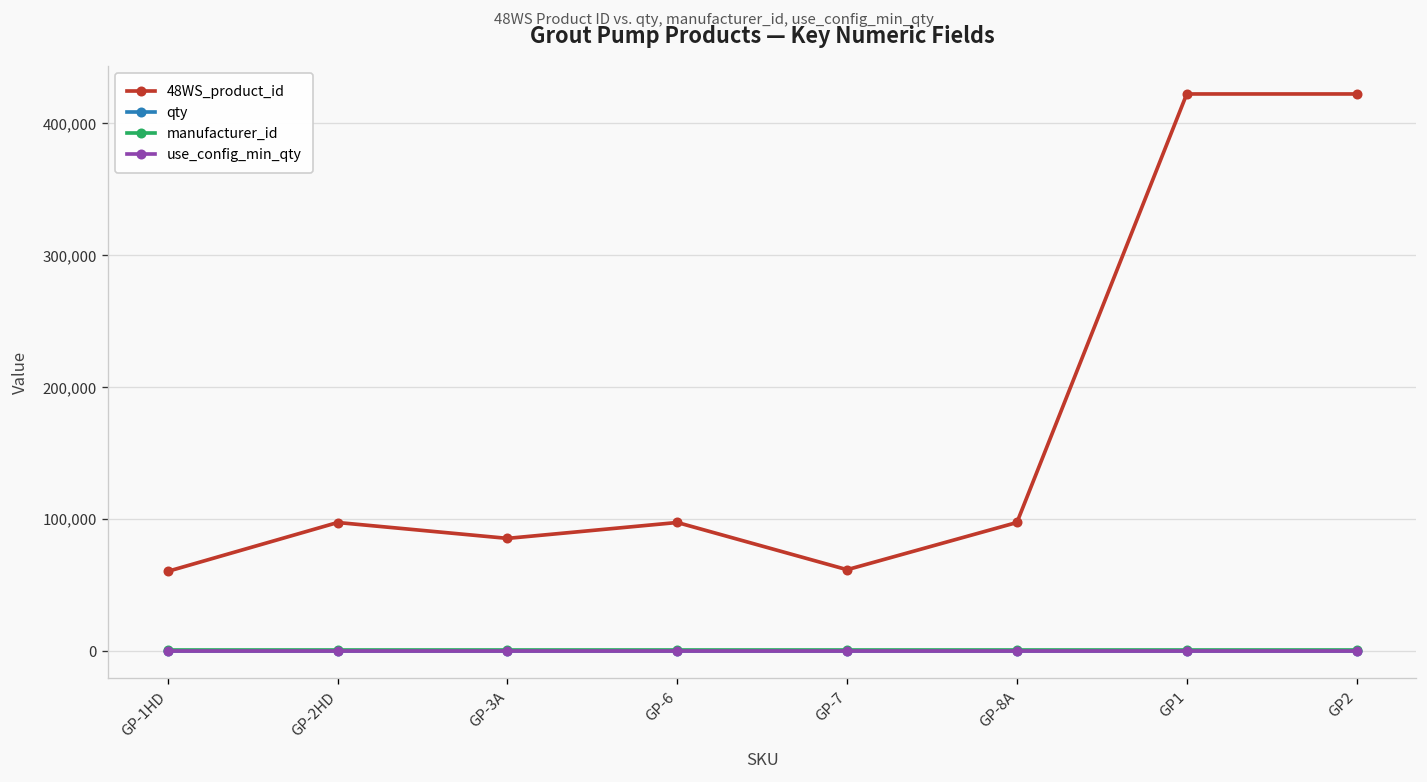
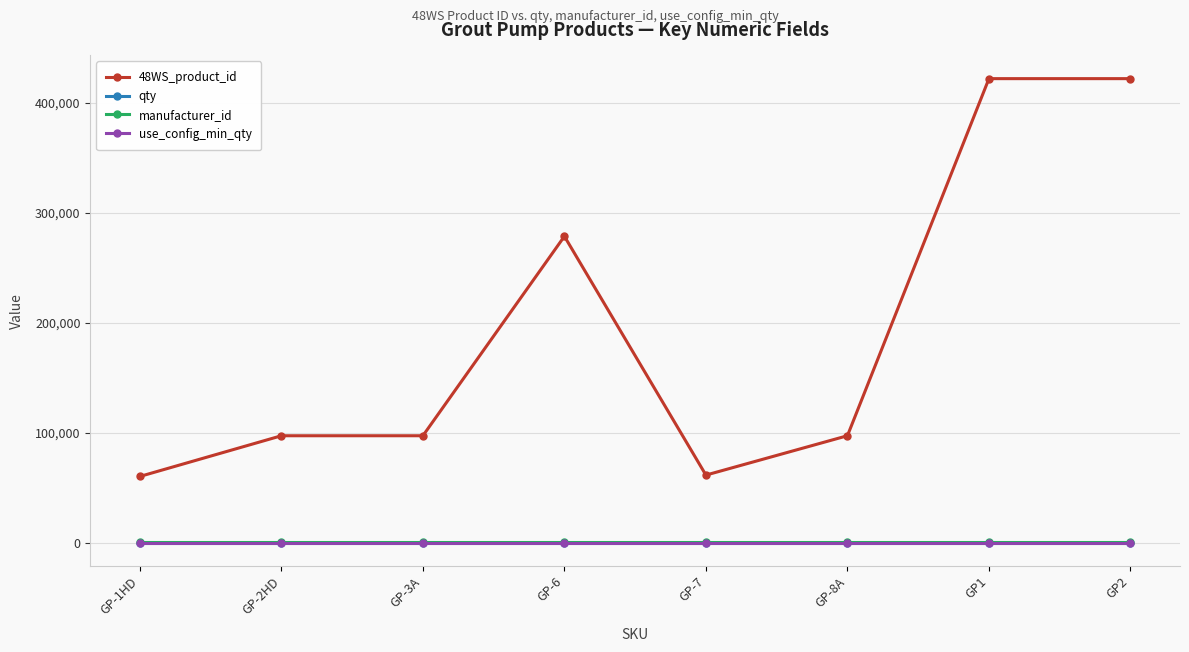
48WS_product_id, GP-3A: 85,000 -> 97,000
48WS_product_id, GP-6: 97,000 -> 279,000
